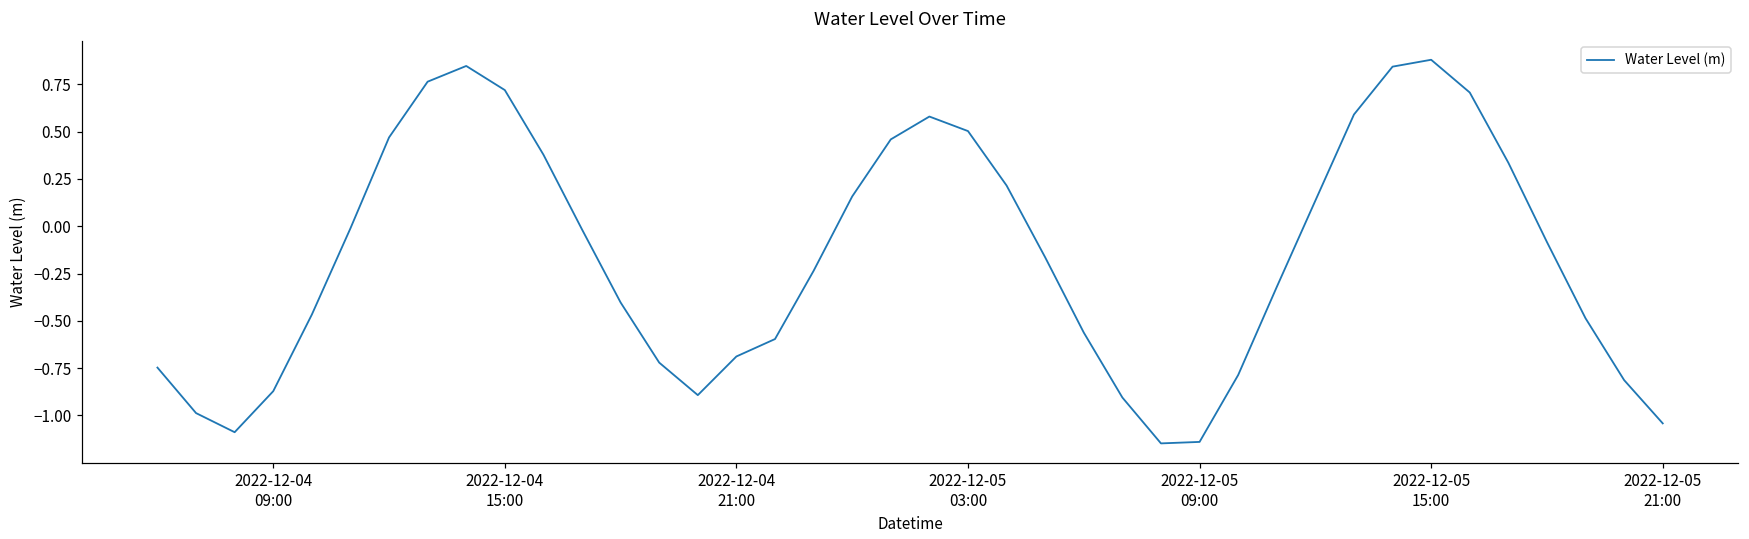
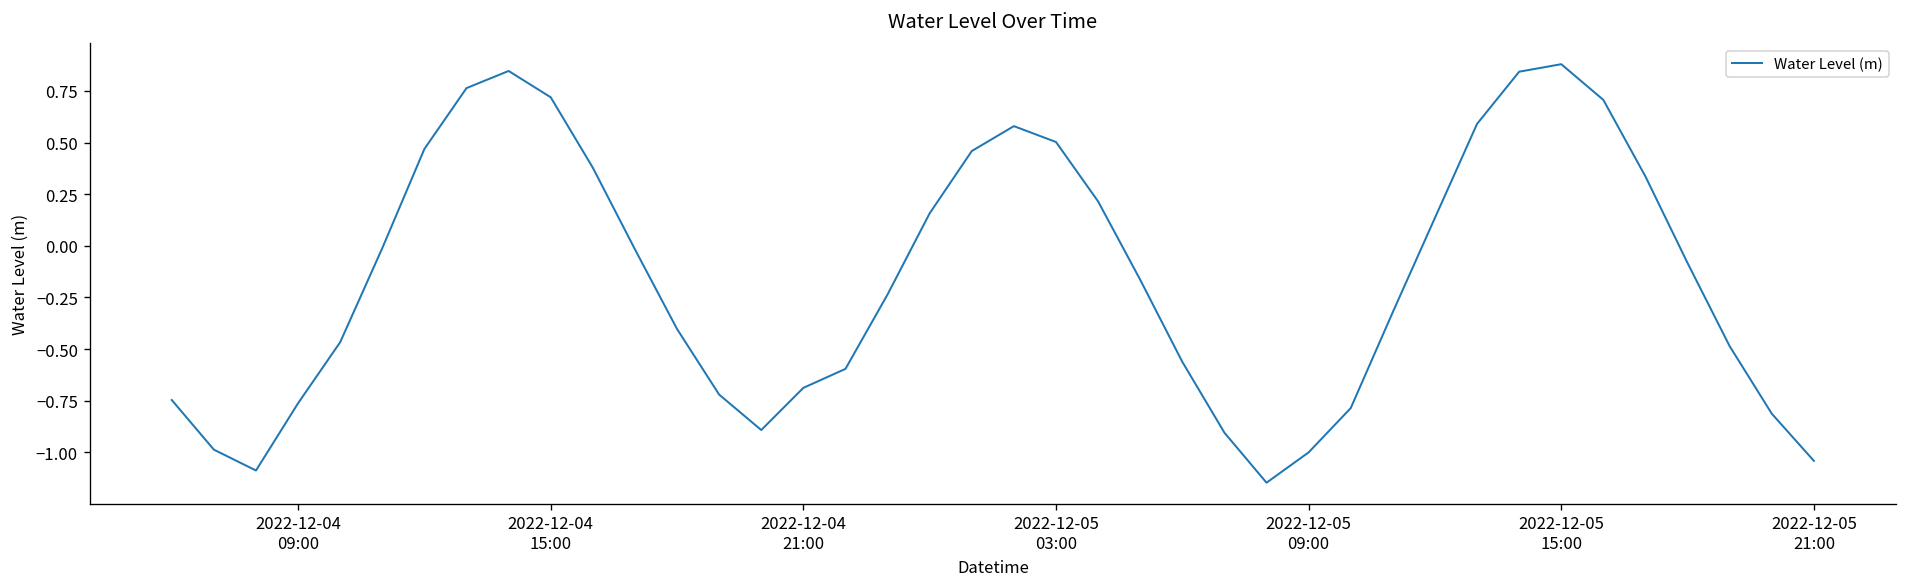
2022-12-04 09:00: -0.87 -> -0.76
2022-12-05 09:00: -1.14 -> -1.00
